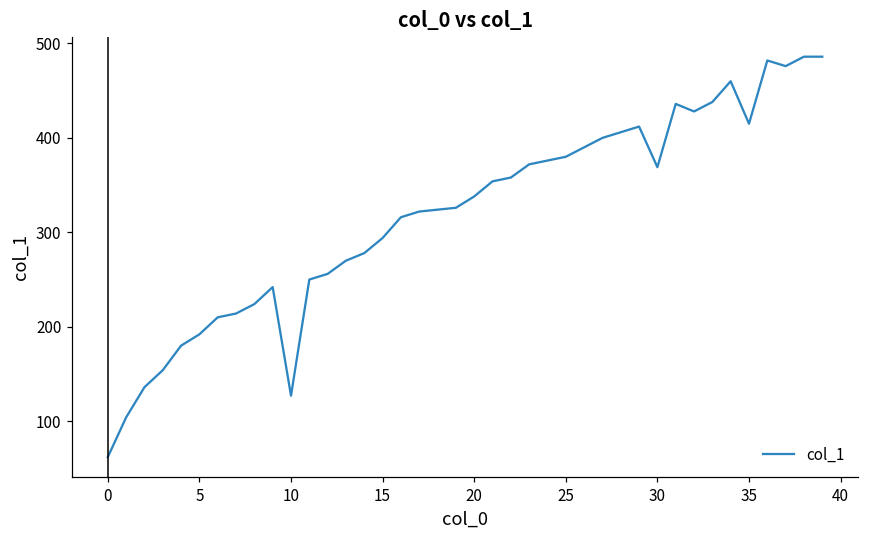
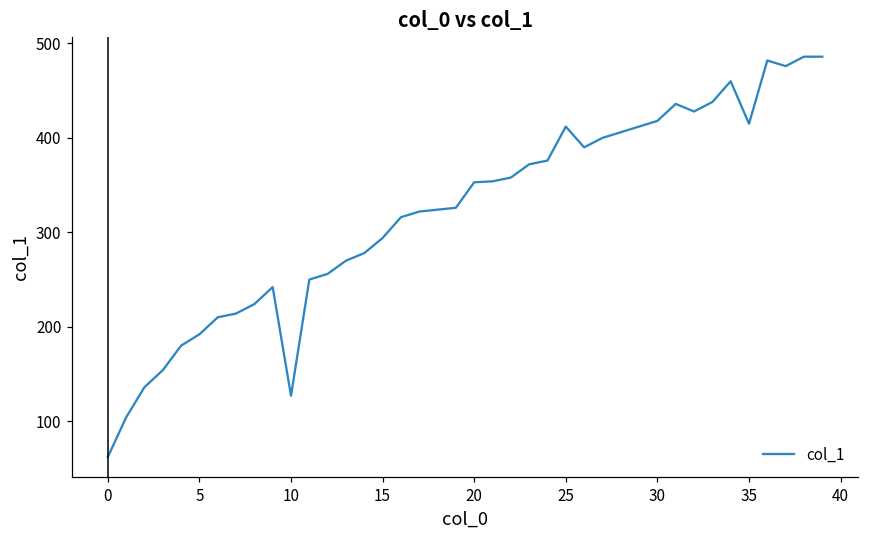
20: 340 -> 350
25: 380 -> 410
30: 370 -> 420
